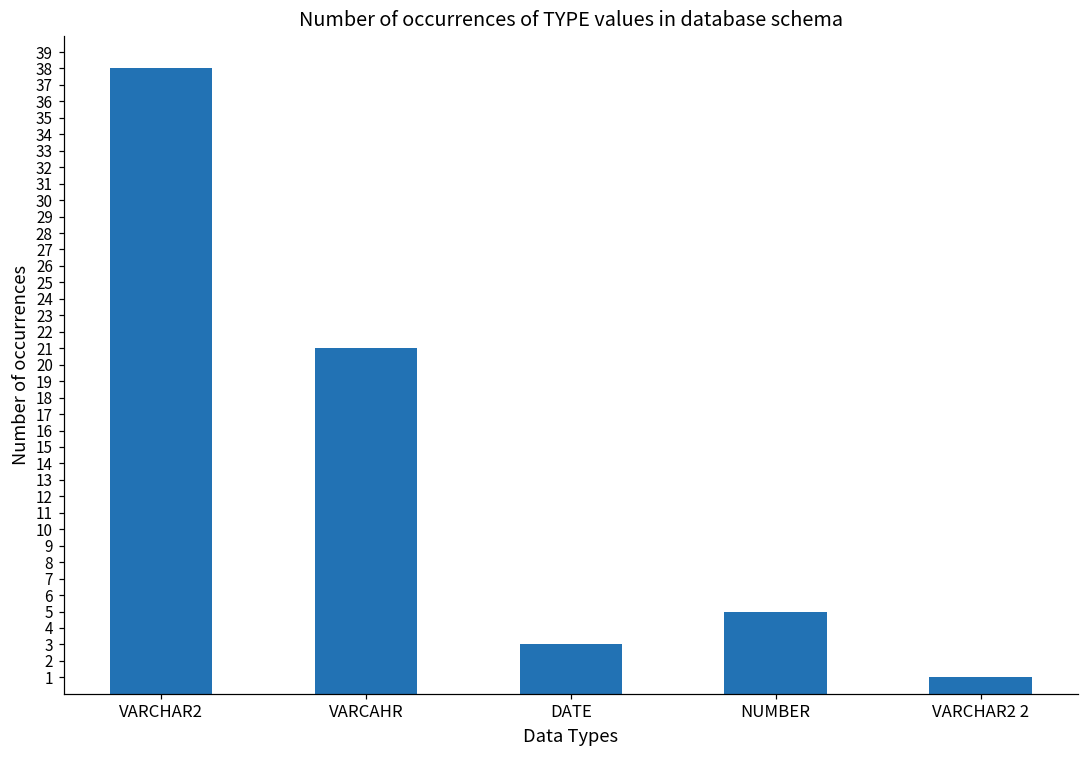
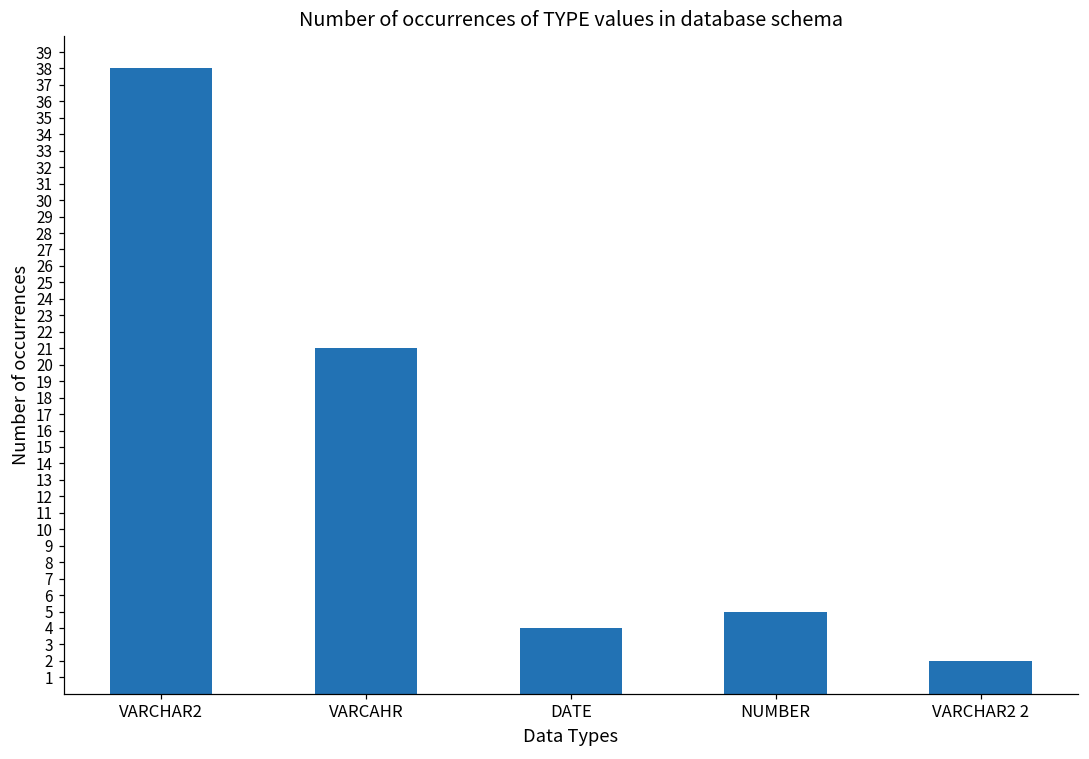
DATE: 3 -> 4
VARCHAR2 2: 1 -> 2
